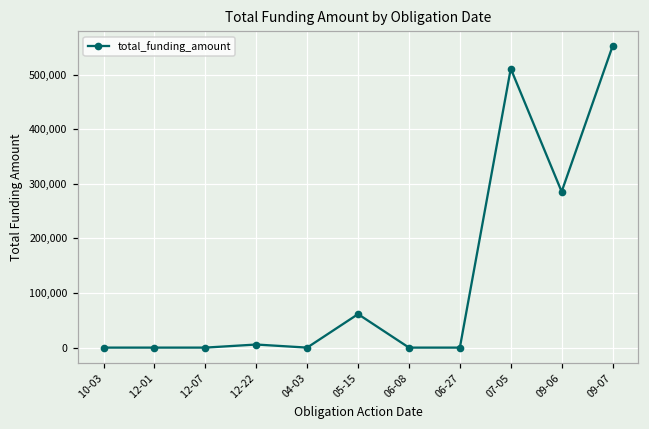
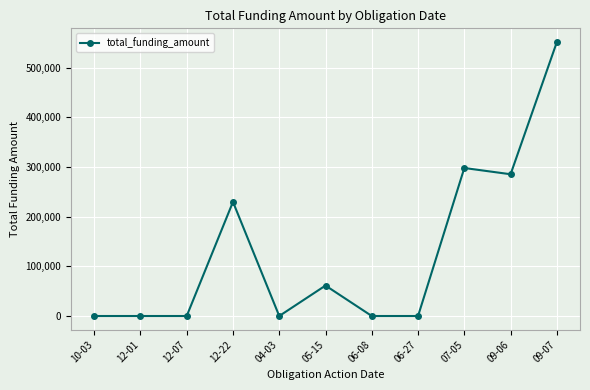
12-22: 10,000 -> 230,000
07-05: 510,000 -> 300,000
